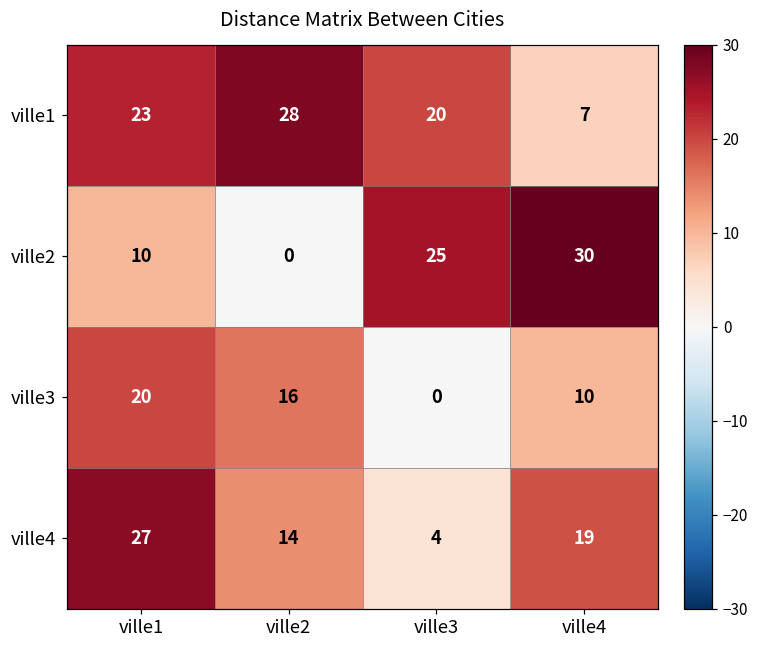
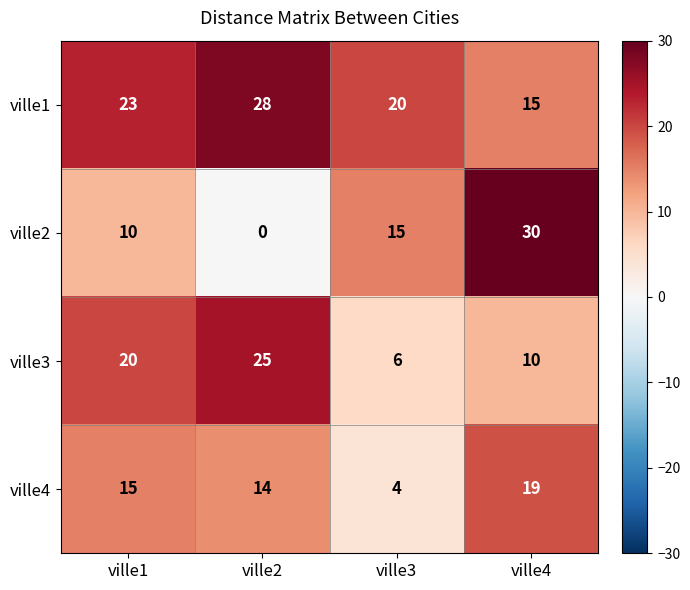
ville1, ville4: 7 -> 15
ville2, ville3: 25 -> 15
ville3, ville2: 16 -> 25
ville3, ville3: 0 -> 6
ville4, ville1: 27 -> 15
